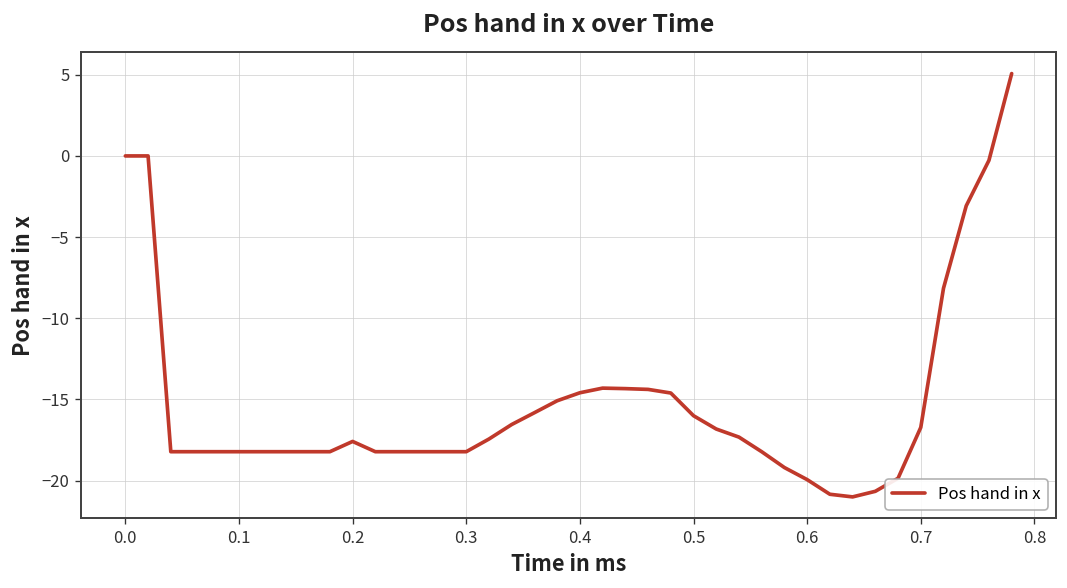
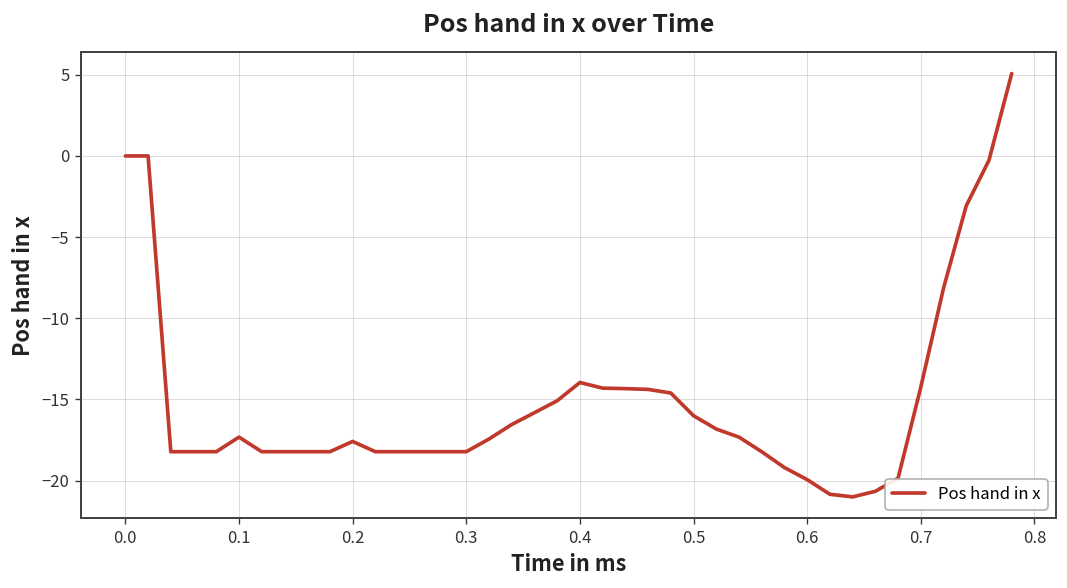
0.1: -18.2 -> -17.3
0.4: -14.6 -> -14.0
0.7: -16.7 -> -14.3
